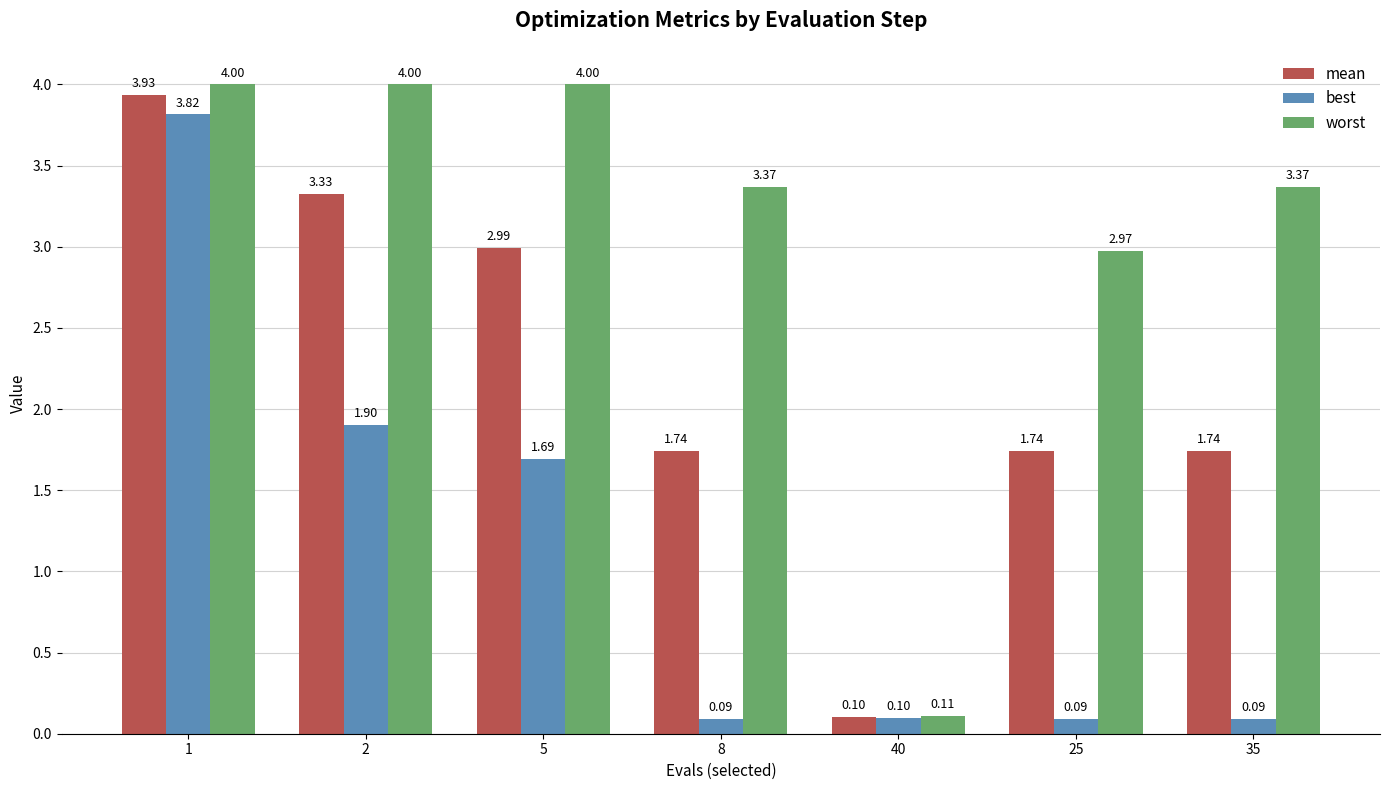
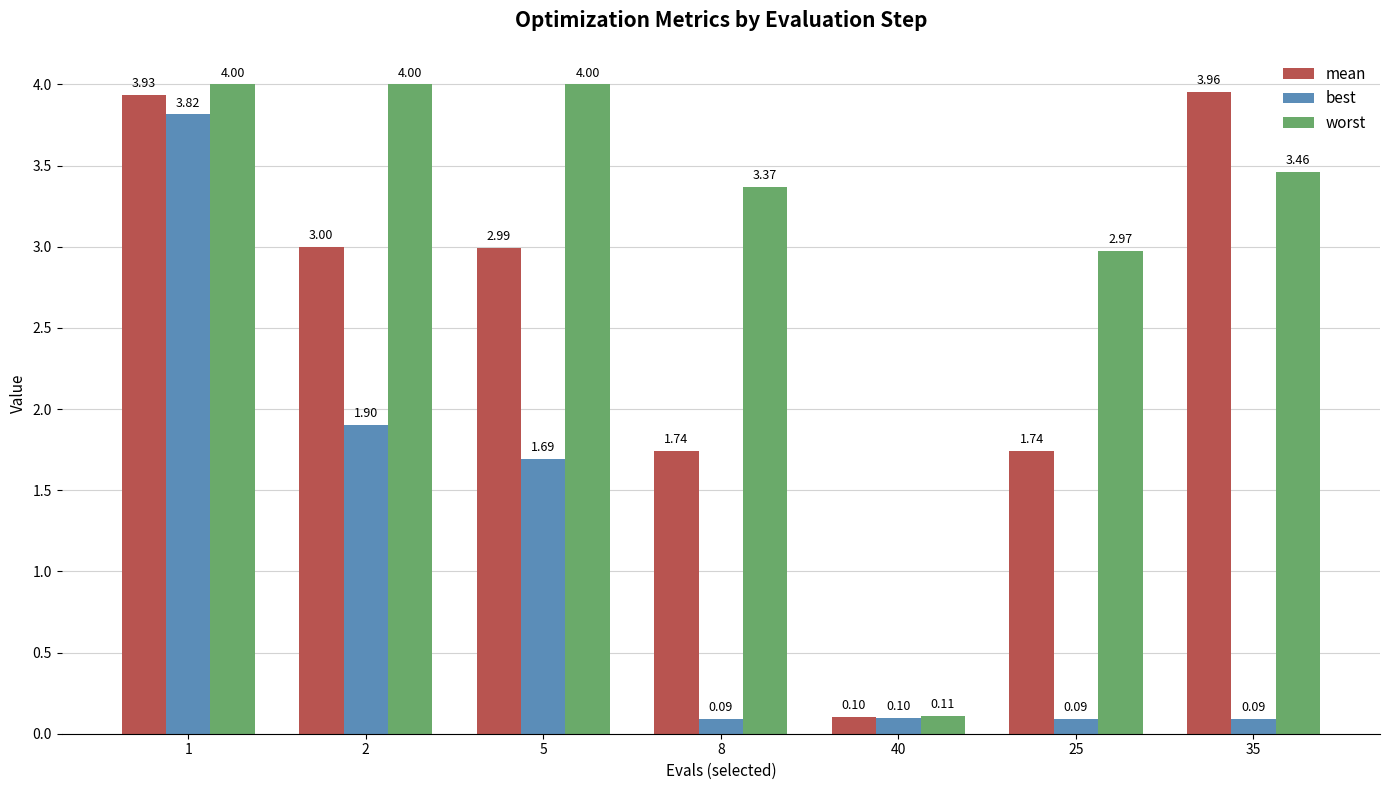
mean, 2: 3.33 -> 3.00
mean, 35: 1.74 -> 3.96
worst, 35: 3.37 -> 3.46
